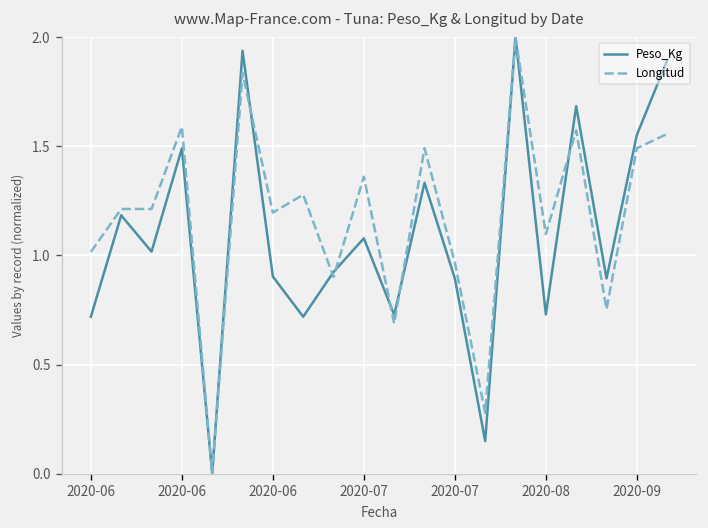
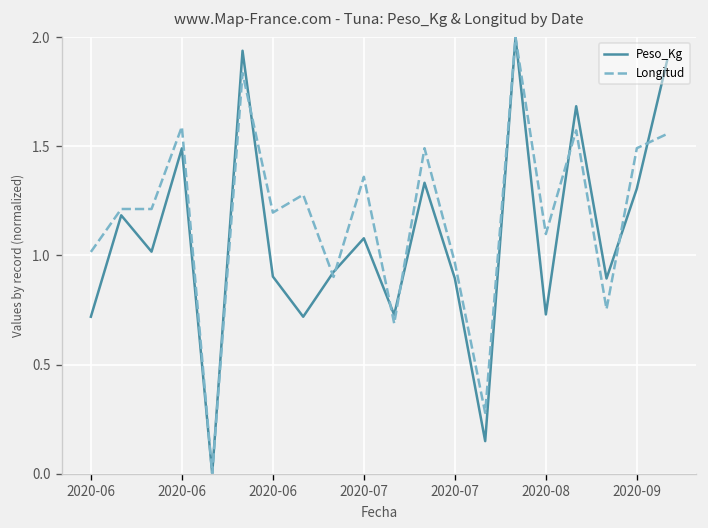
Peso_Kg, 2020-09: 1.55 -> 1.31
